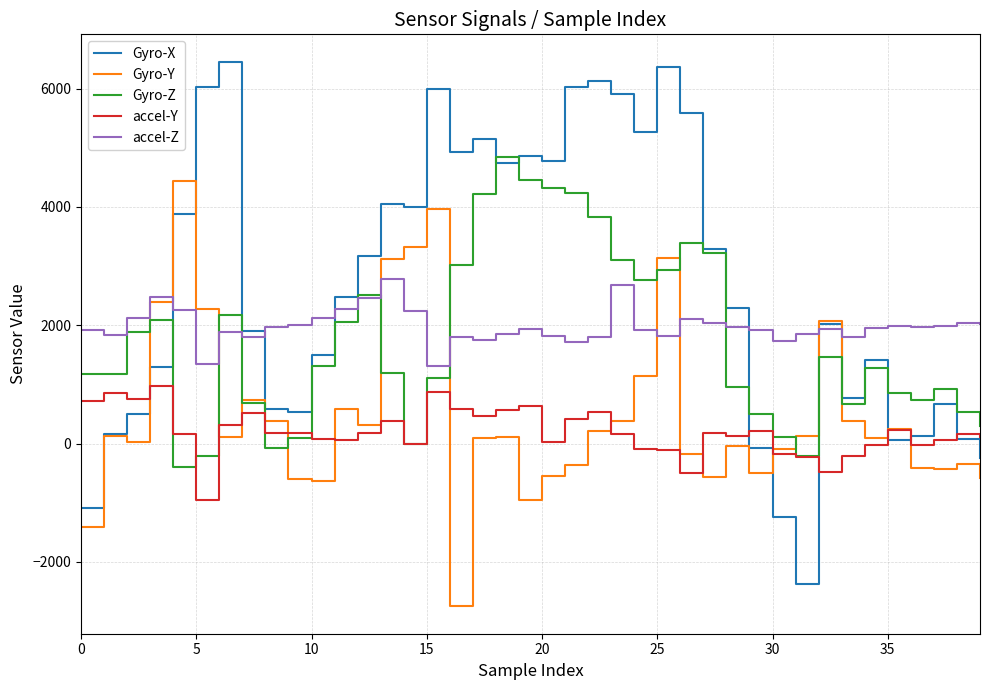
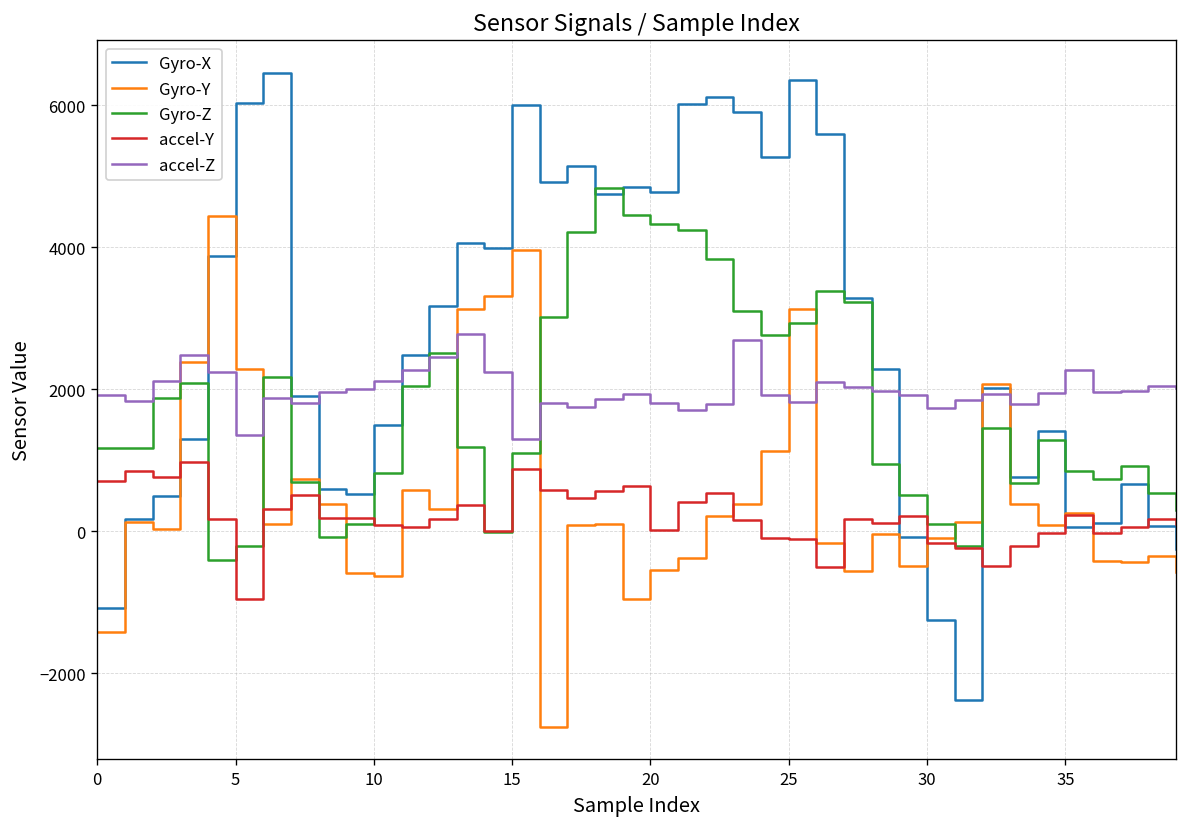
Gyro-Z, 10: 1300 -> 800
accel-Z, 35: 2000 -> 2300
